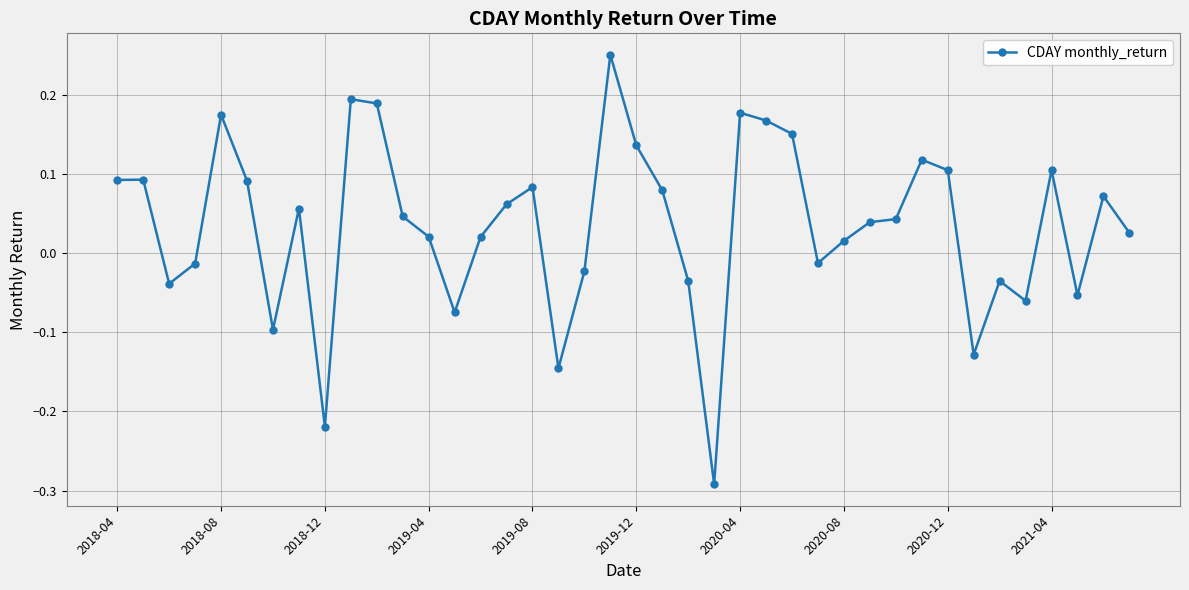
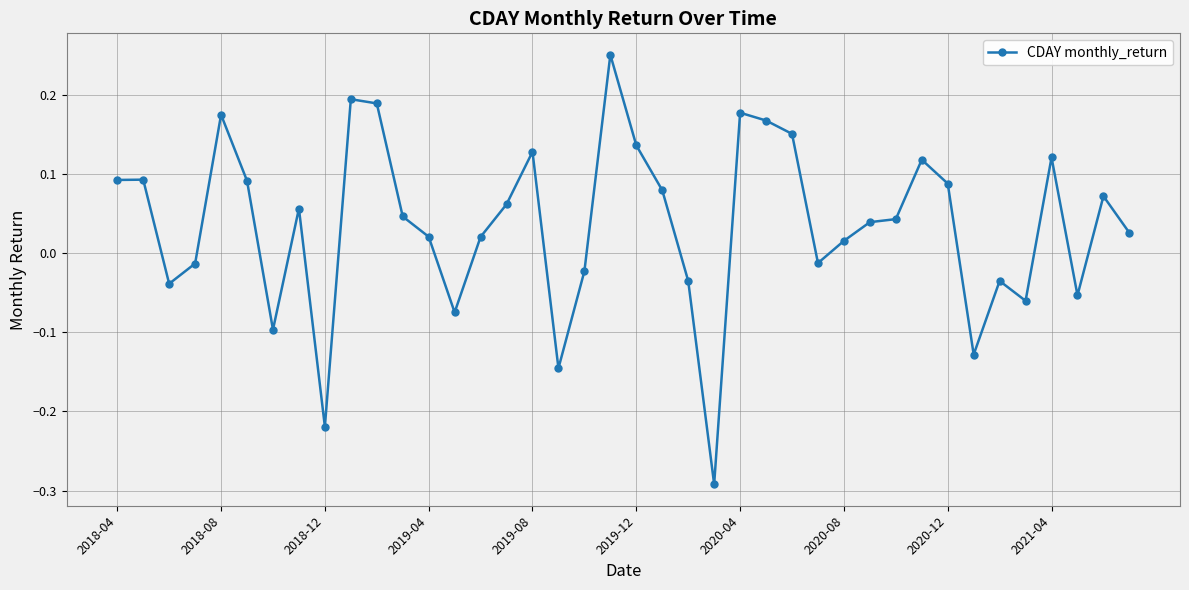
2019-08: 0.08 -> 0.13
2020-12: 0.11 -> 0.09
2021-04: 0.11 -> 0.12
